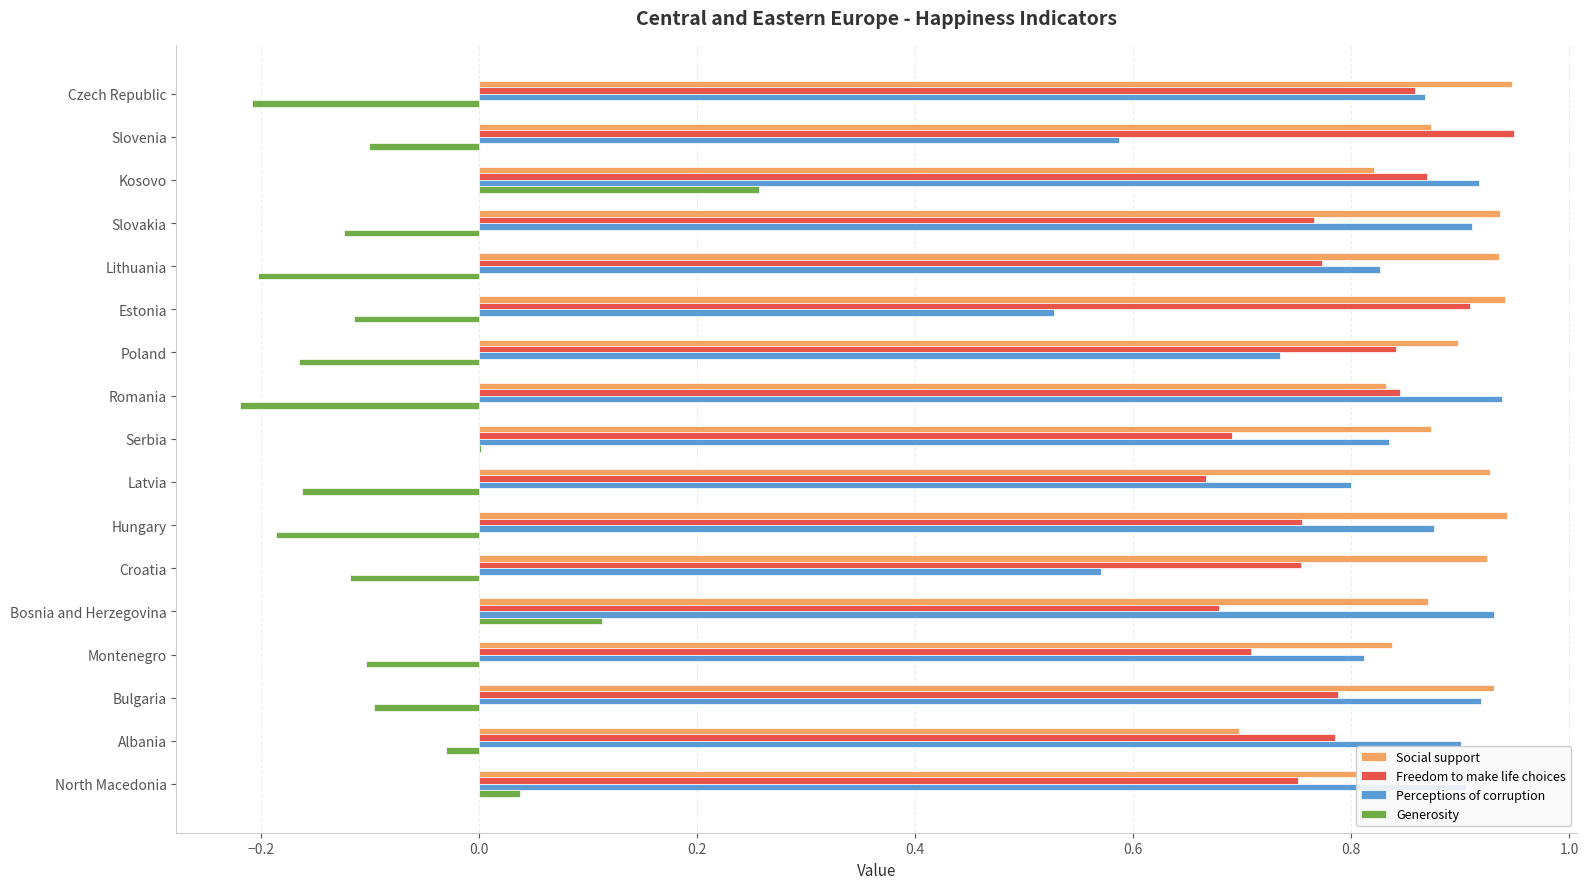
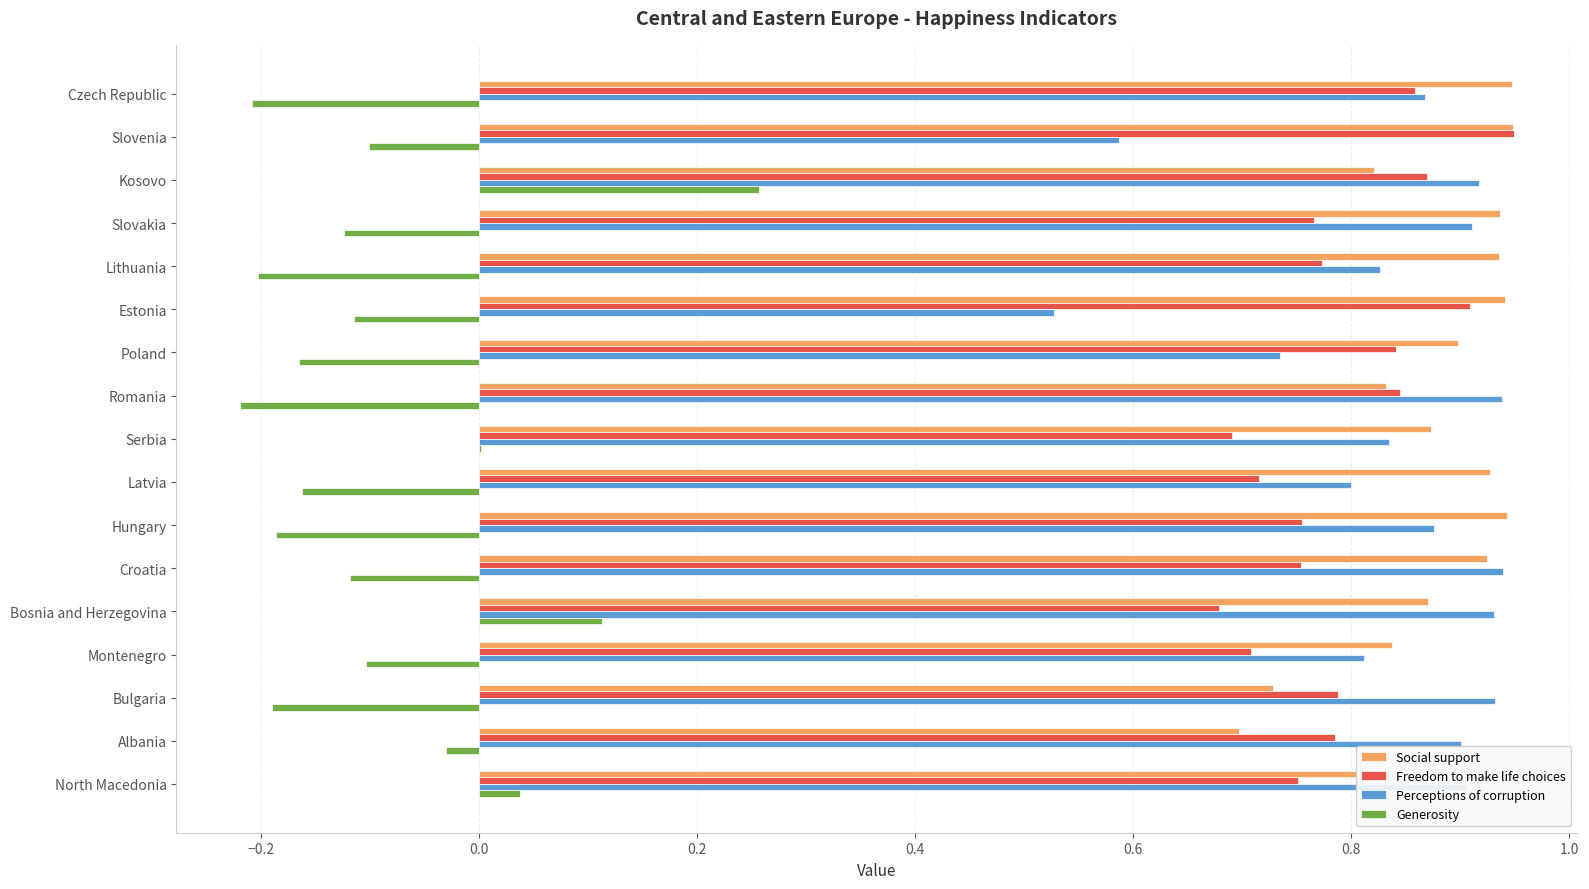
Social support, Slovenia: 0.873 -> 0.948
Freedom to make life choices, Latvia: 0.667 -> 0.715
Perceptions of corruption, Croatia: 0.570 -> 0.939
Social support, Bulgaria: 0.931 -> 0.728
Perceptions of corruption, Bulgaria: 0.919 -> 0.932
Generosity, Bulgaria: -0.096 -> -0.190
